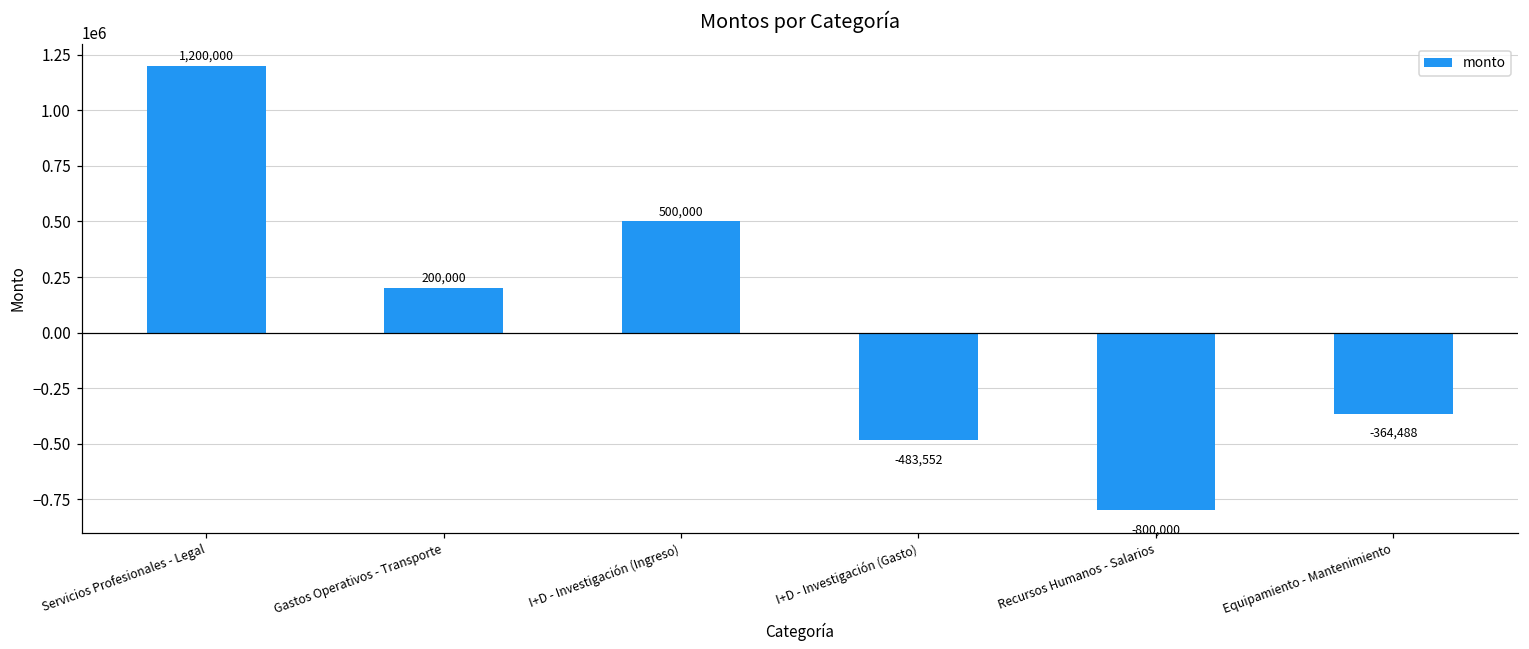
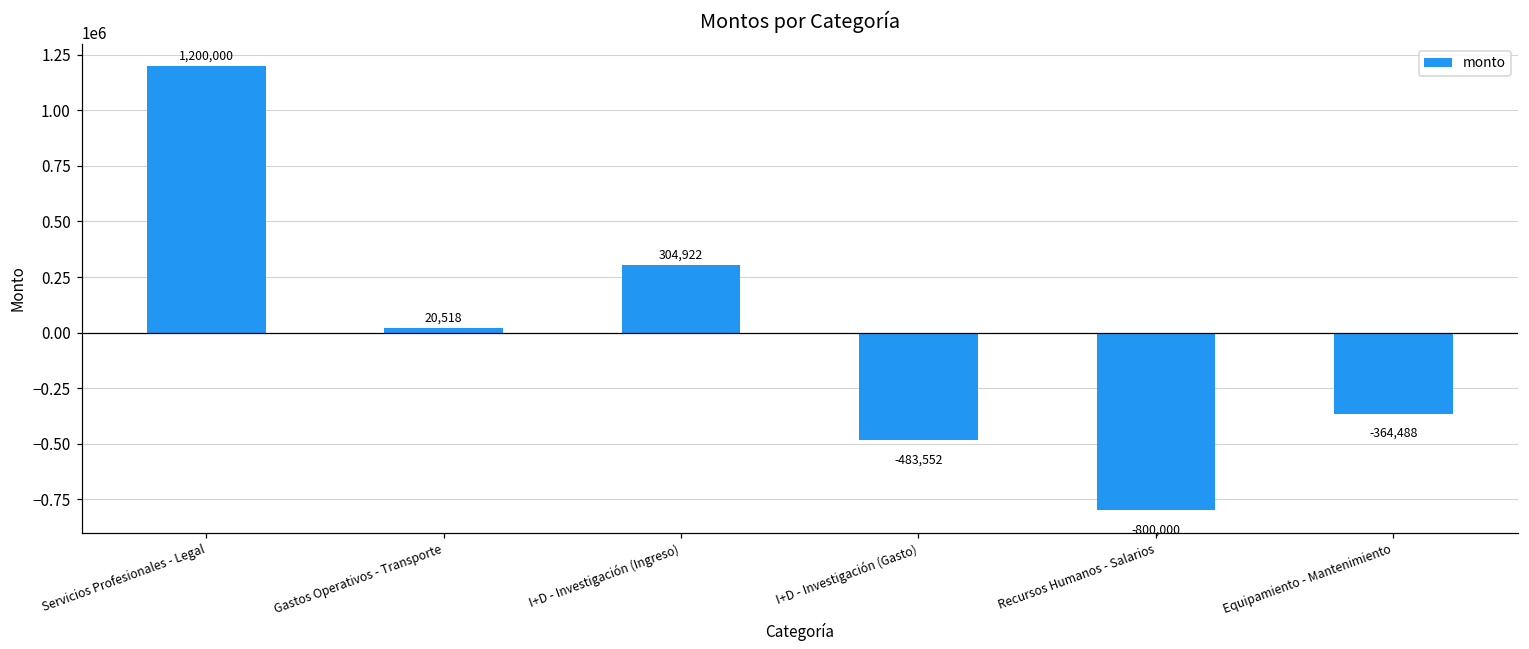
Gastos Operativos - Transporte: 200,000 -> 20,518
I+D - Investigación (Ingreso): 500,000 -> 304,922
